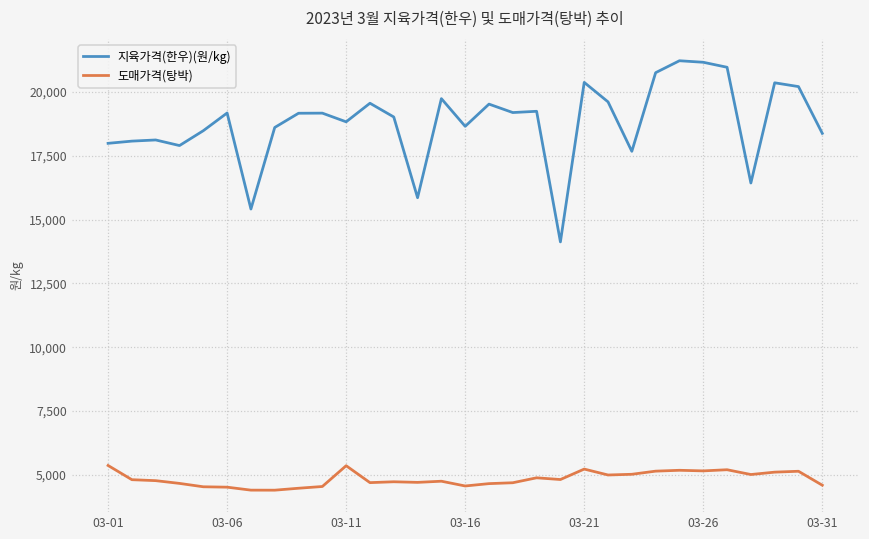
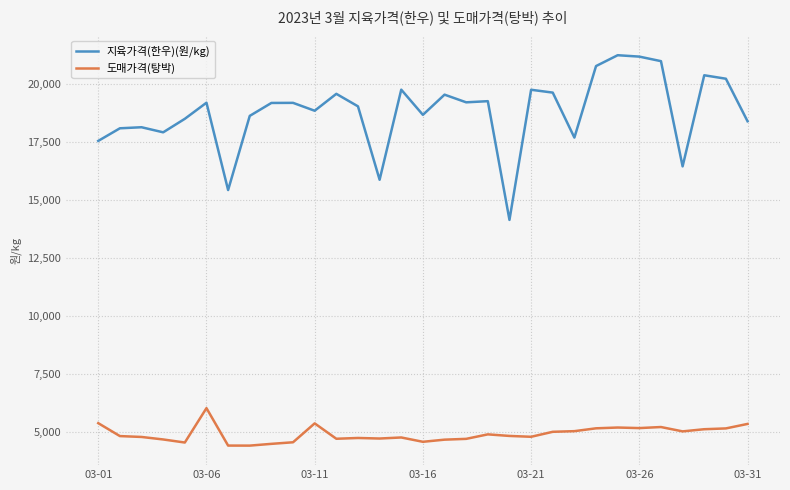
지육가격(한우)(원/kg), 03-01: 18,000 -> 17,500
도매가격(탕박), 03-06: 4,500 -> 6,000
지육가격(한우)(원/kg), 03-21: 20,400 -> 19,700
도매가격(탕박), 03-21: 5,200 -> 4,800
도매가격(탕박), 03-31: 4,600 -> 5,300
